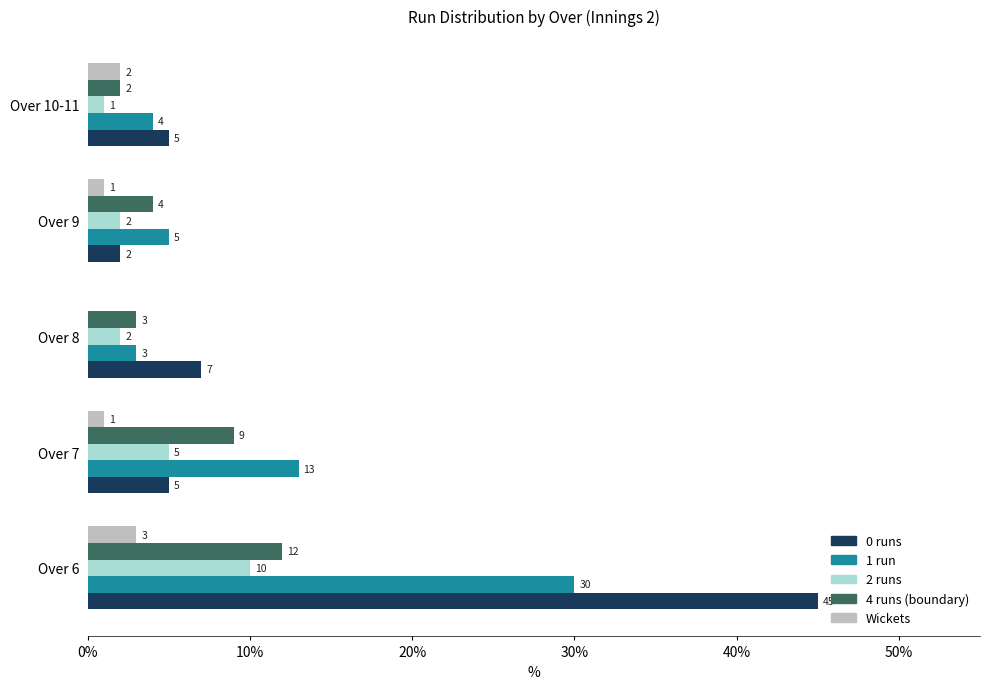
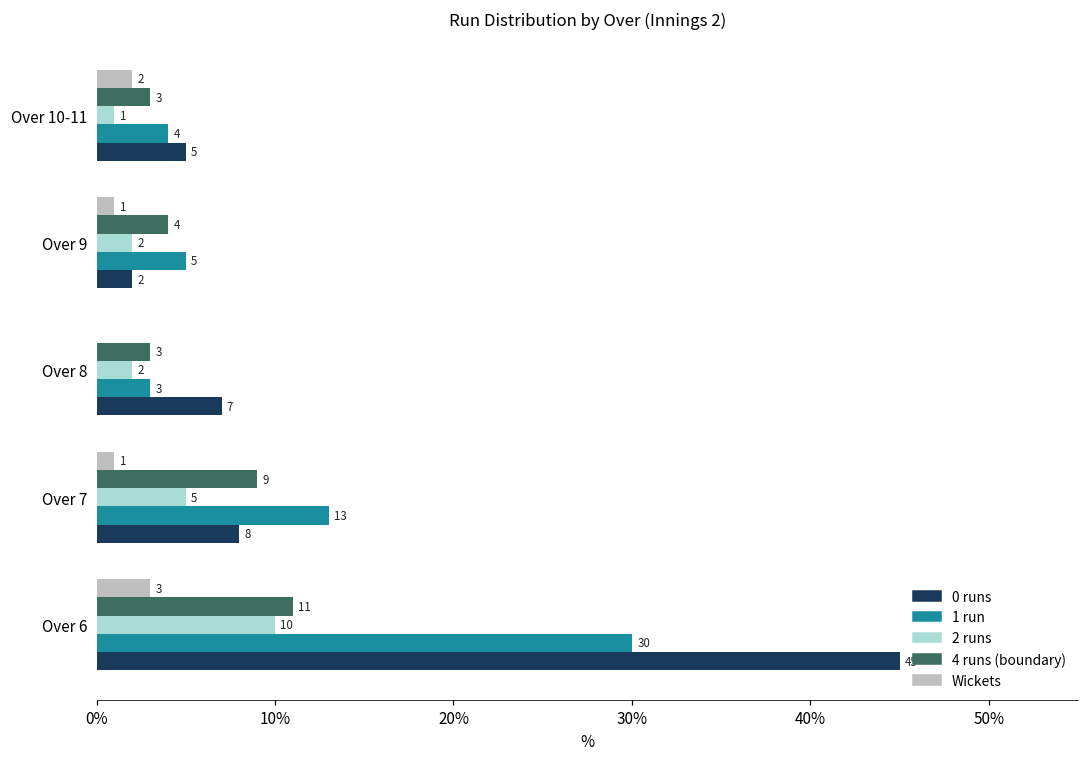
4 runs (boundary), Over 10-11: 2 -> 3
0 runs, Over 7: 5 -> 8
4 runs (boundary), Over 6: 12 -> 11
